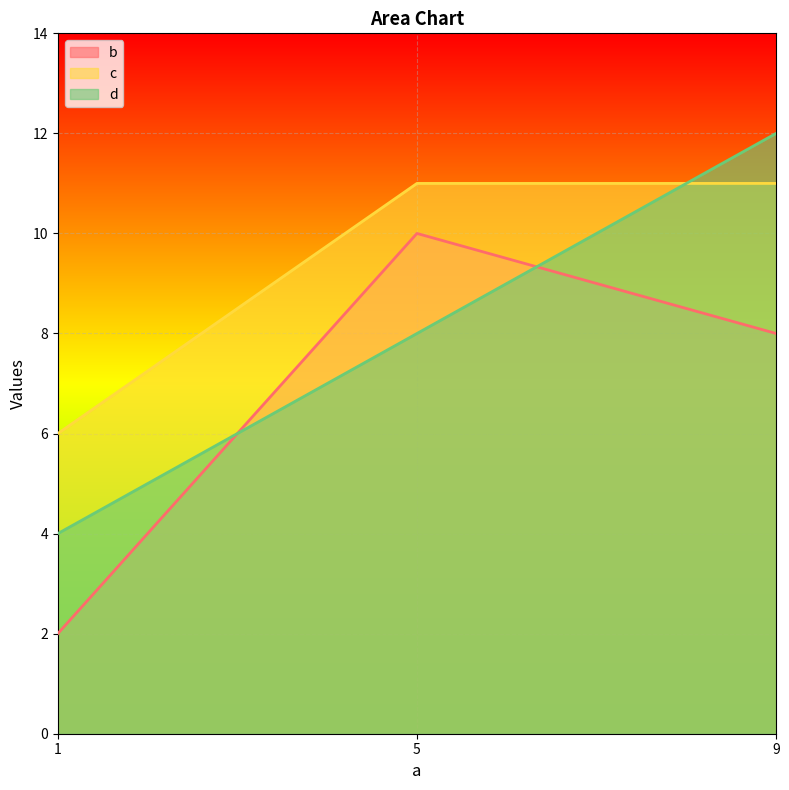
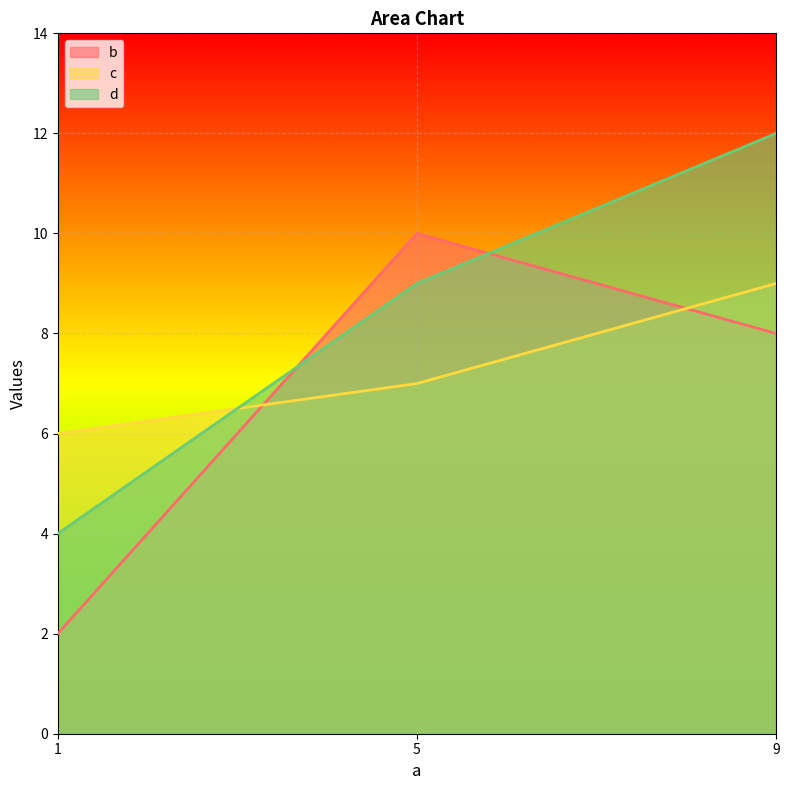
c, 5: 11 -> 7
d, 5: 8 -> 9
c, 9: 11 -> 9
